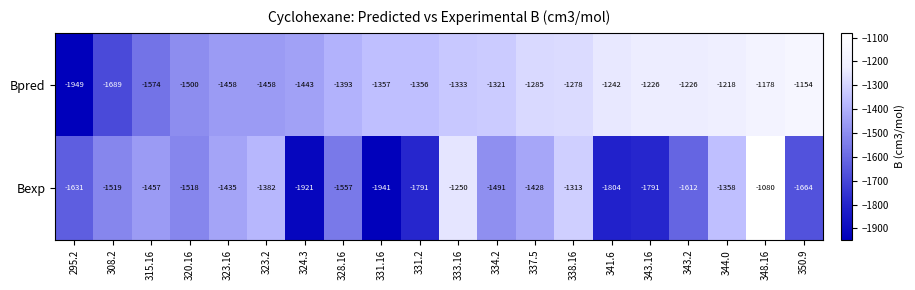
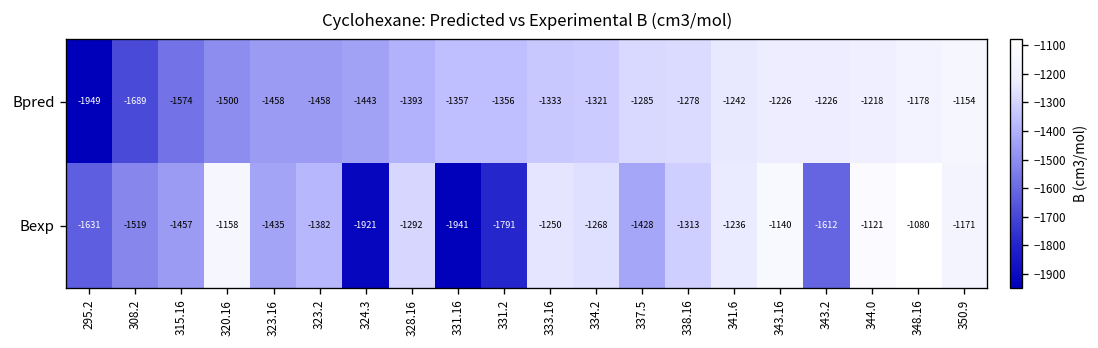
Bexp, 320.16: -1518 -> -1158
Bexp, 328.16: -1557 -> -1292
Bexp, 334.2: -1491 -> -1268
Bexp, 341.6: -1804 -> -1236
Bexp, 343.16: -1791 -> -1140
Bexp, 344.0: -1358 -> -1121
Bexp, 350.9: -1664 -> -1171
